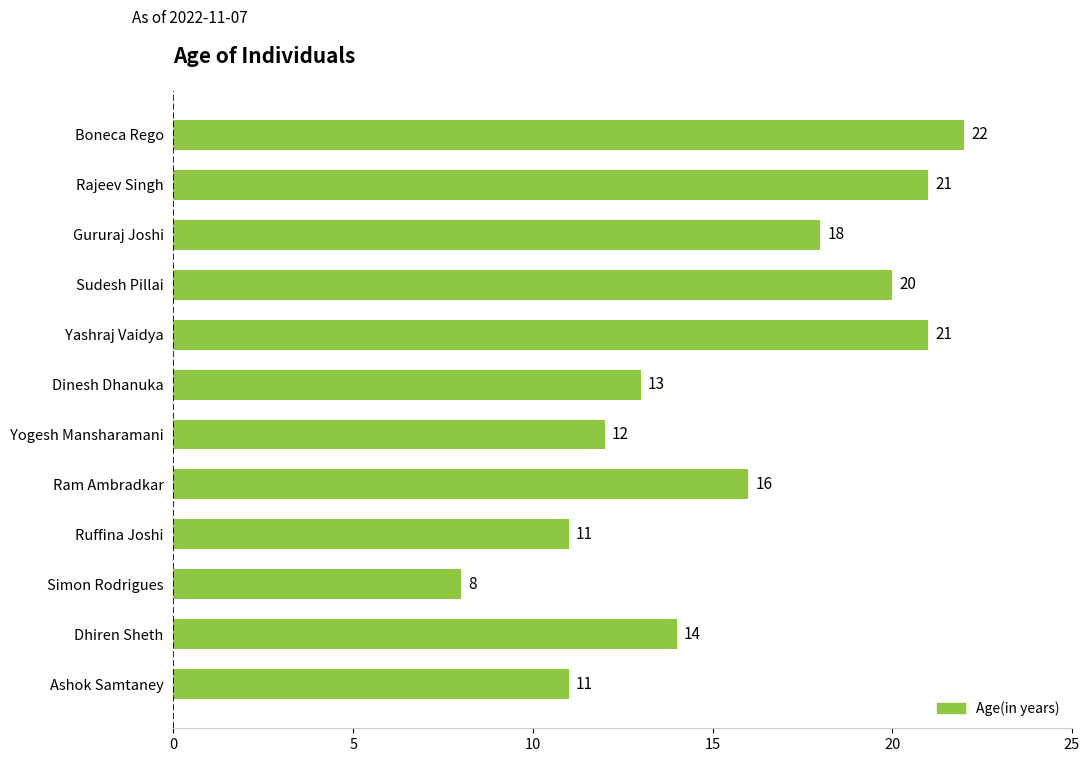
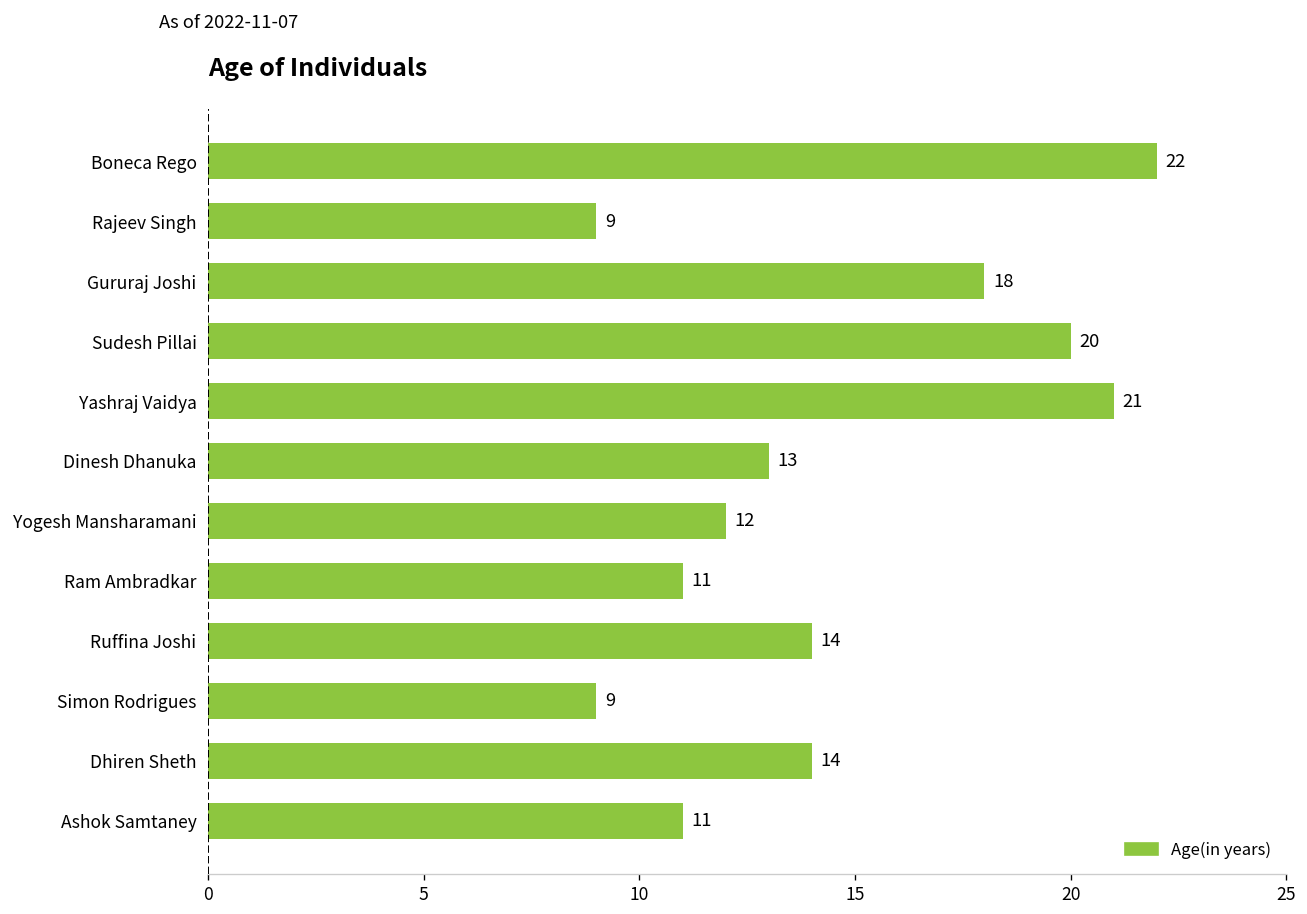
Rajeev Singh: 21 -> 9
Ram Ambradkar: 16 -> 11
Ruffina Joshi: 11 -> 14
Simon Rodrigues: 8 -> 9
